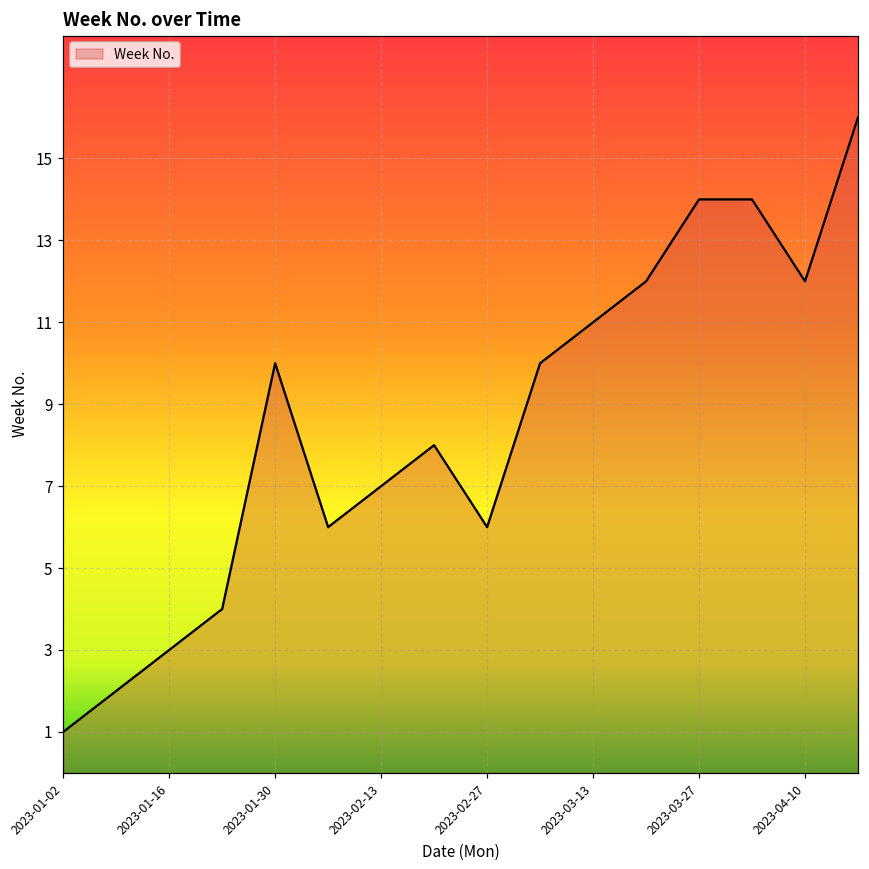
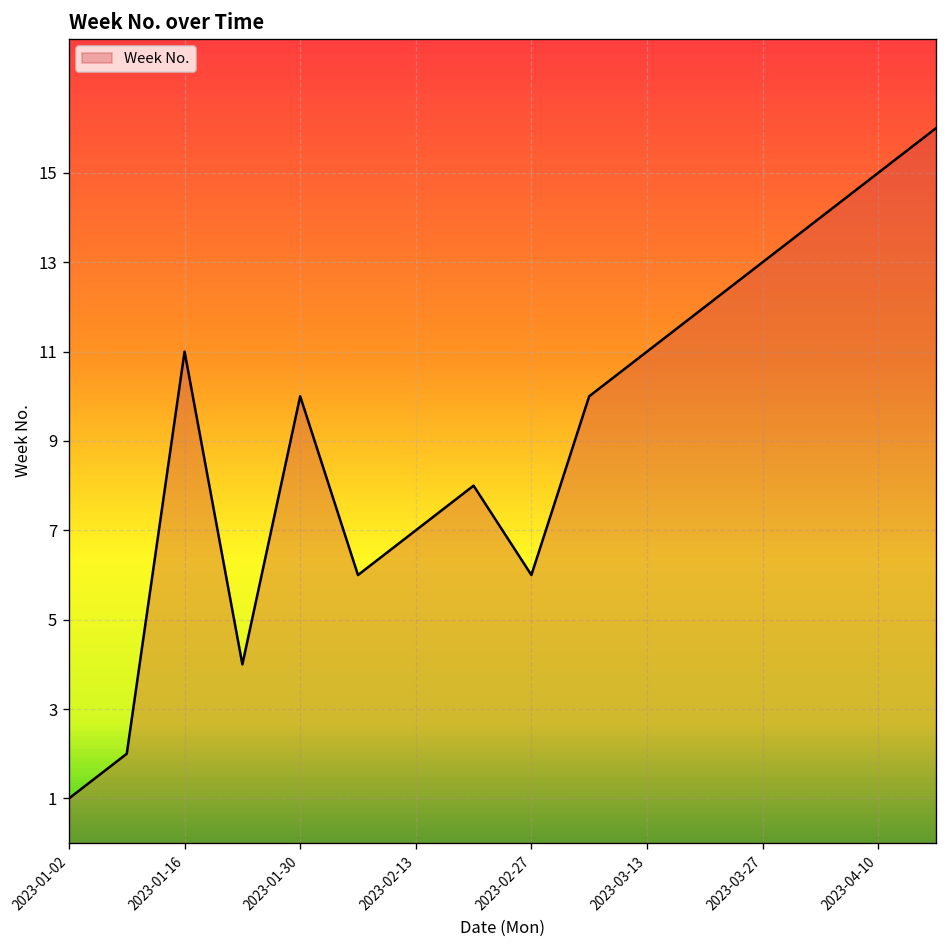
2023-01-16: 3 -> 11
2023-03-27: 14 -> 13
2023-04-10: 12 -> 15
